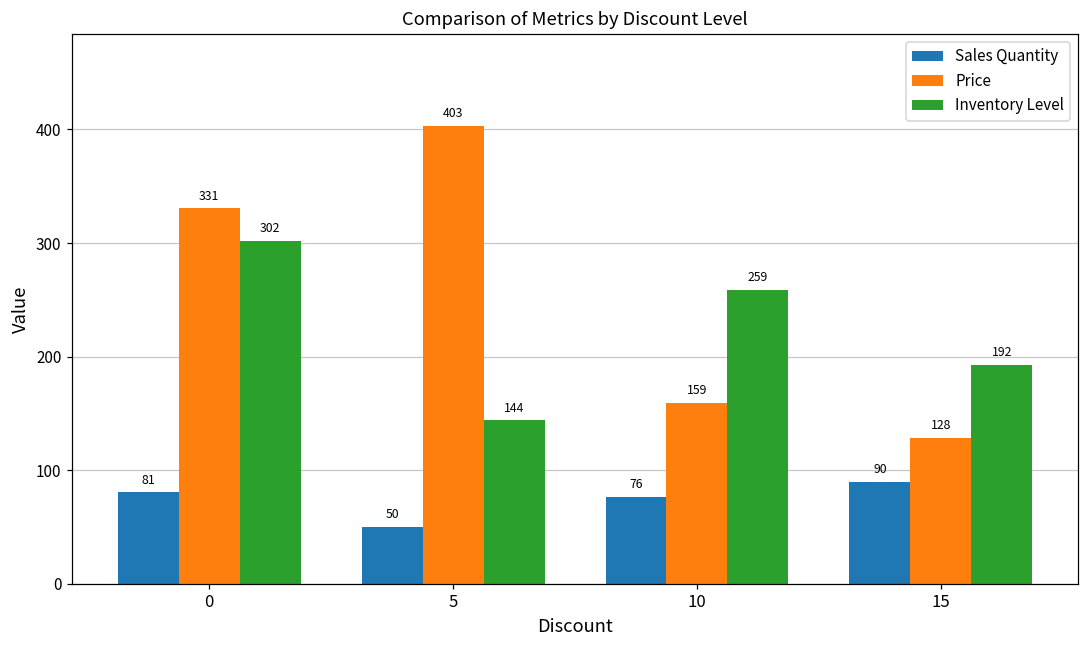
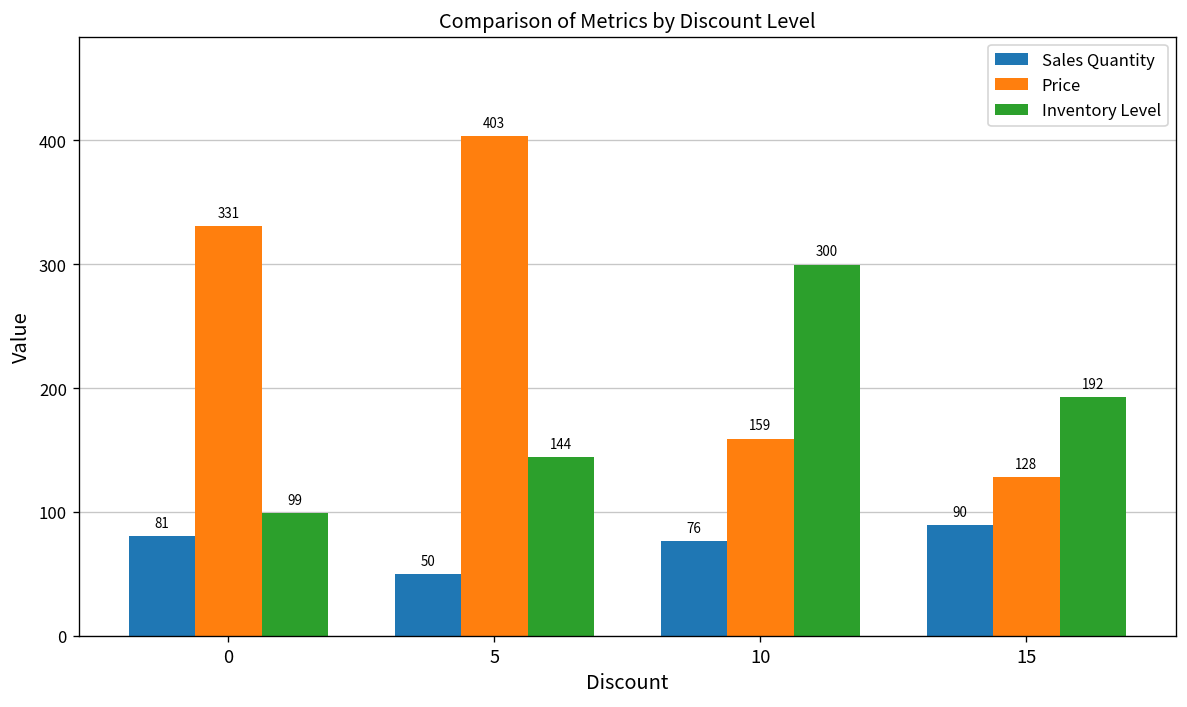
Inventory Level, 0: 302 -> 99
Inventory Level, 10: 259 -> 300
